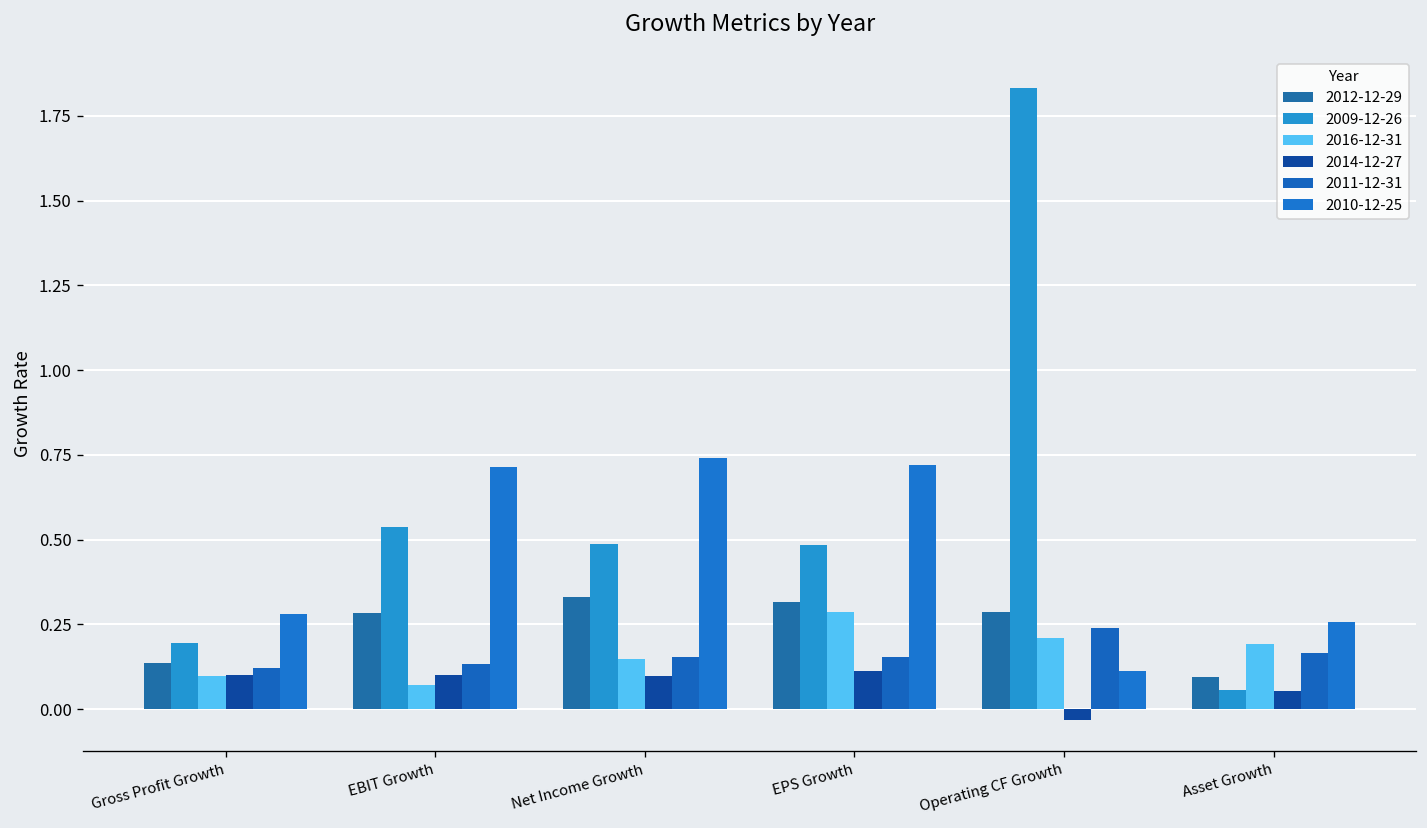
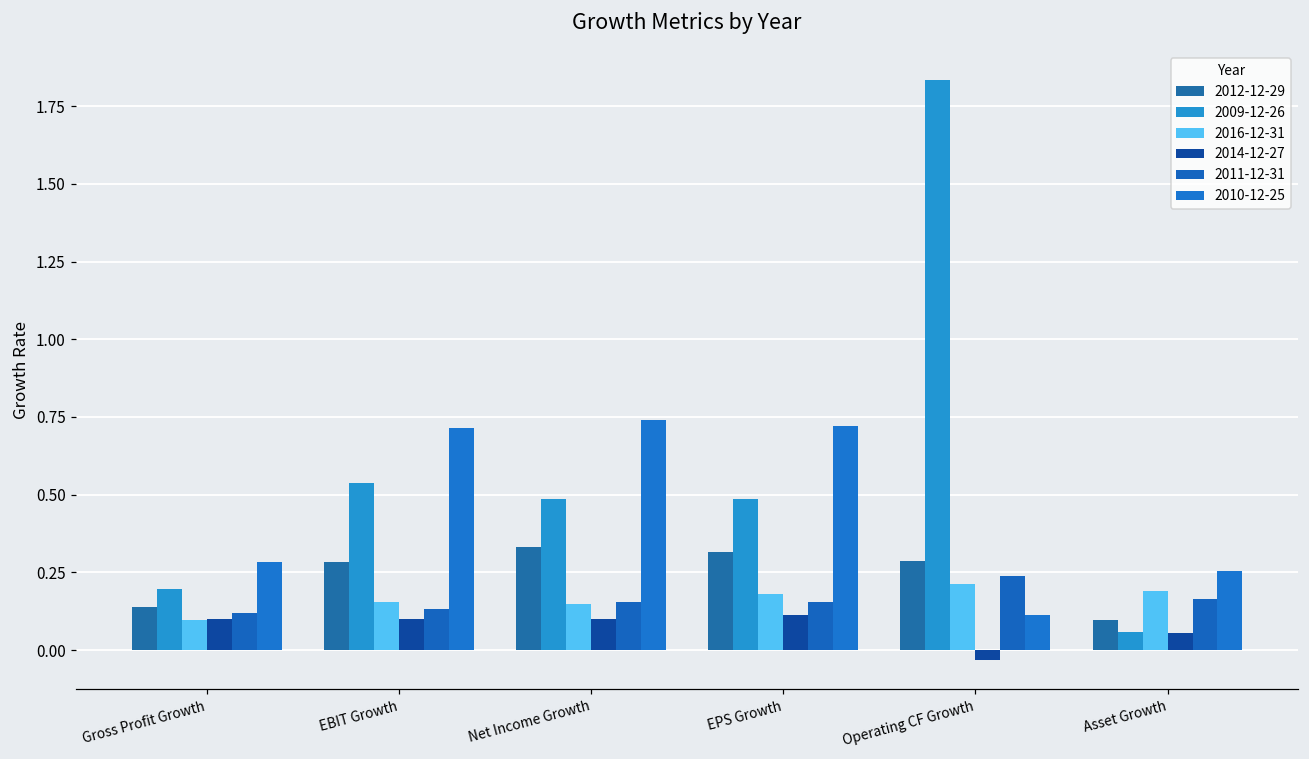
2016-12-31, EBIT Growth: 0.07 -> 0.15
2016-12-31, EPS Growth: 0.29 -> 0.18
